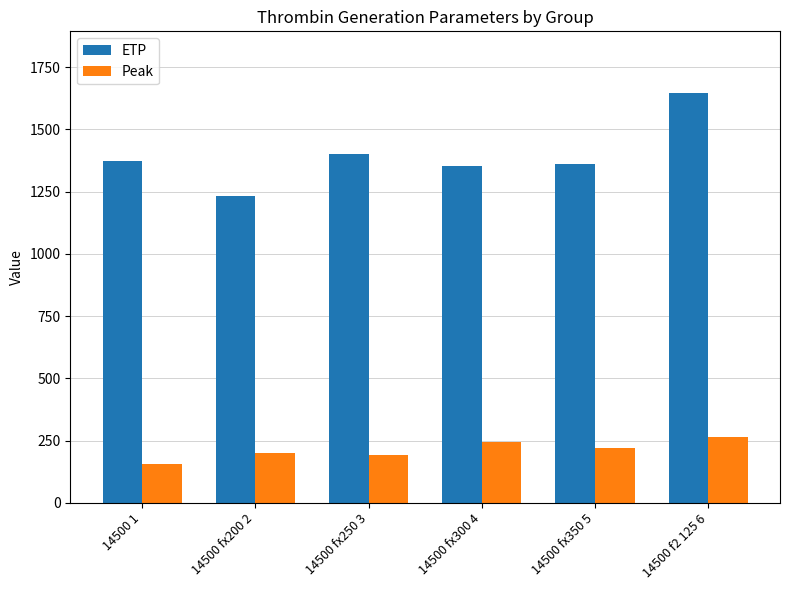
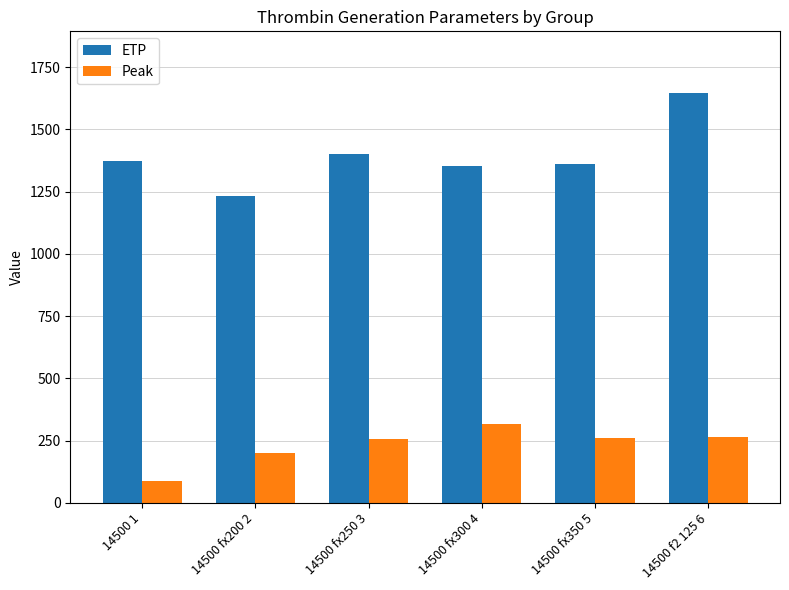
Peak, 14500 1: 150 -> 90
Peak, 14500 fx250 3: 190 -> 260
Peak, 14500 fx300 4: 240 -> 320
Peak, 14500 fx350 5: 220 -> 260
